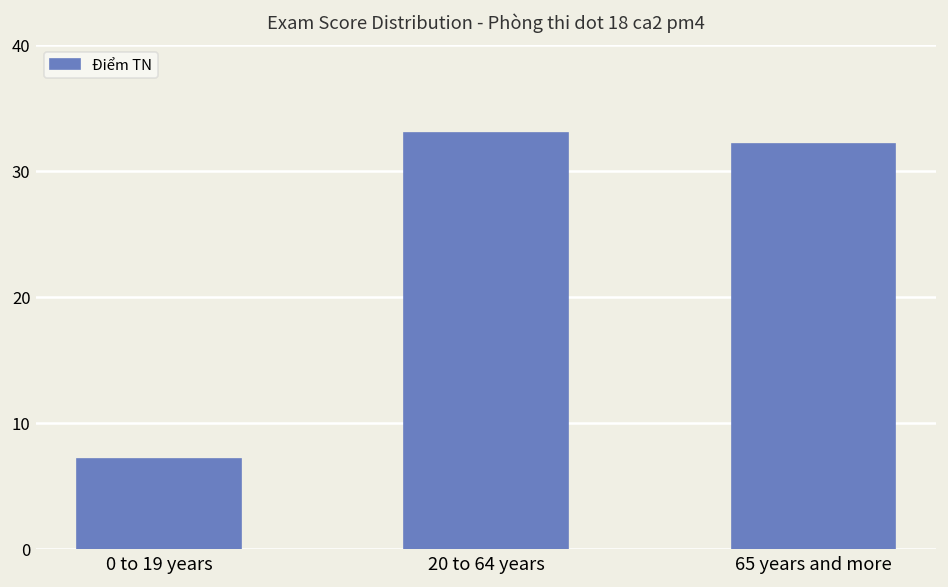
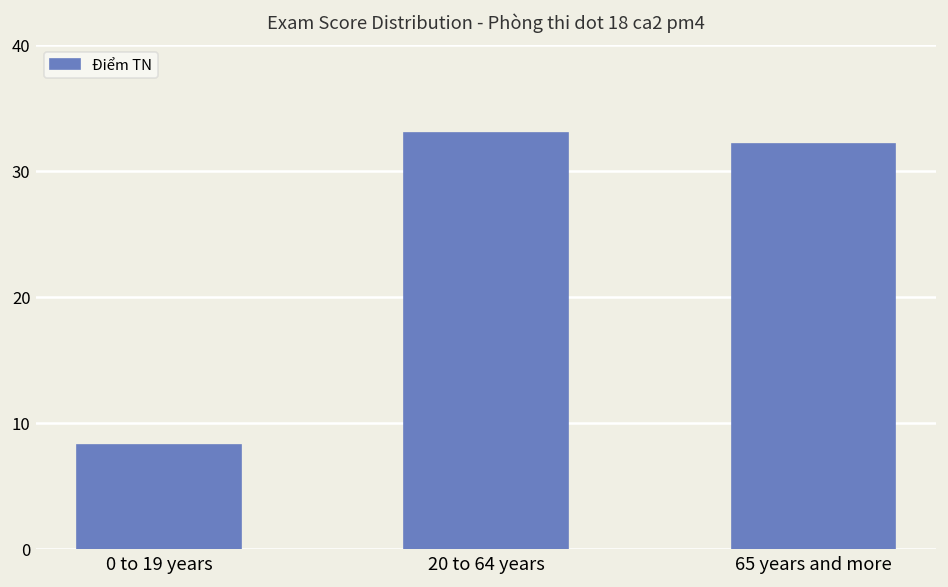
0 to 19 years: 7.1 -> 8.3
